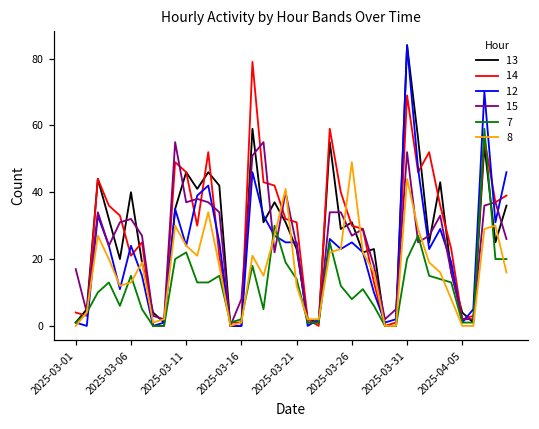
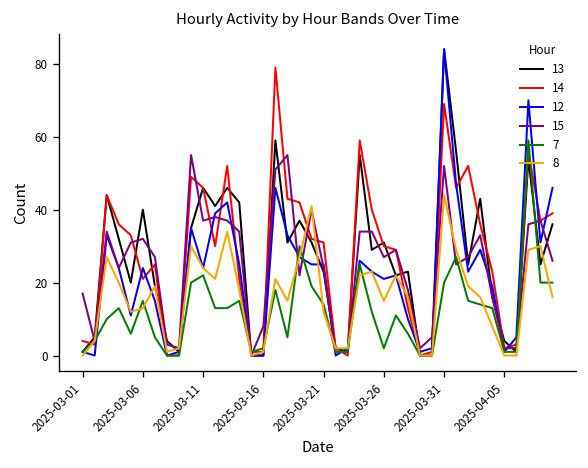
12, 2025-03-26: 25 -> 21
7, 2025-03-26: 8 -> 2
8, 2025-03-26: 49 -> 15
